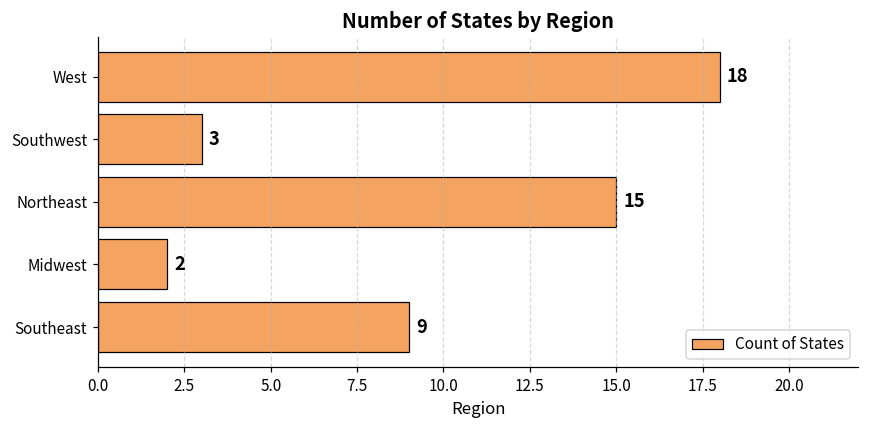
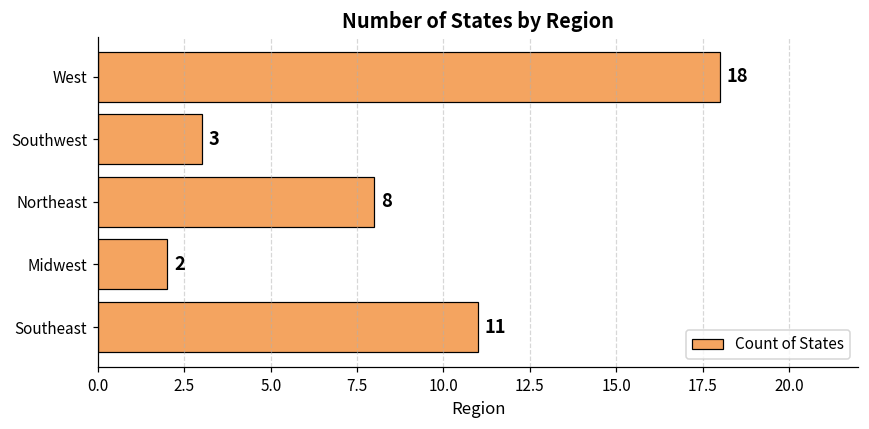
Northeast: 15 -> 8
Southeast: 9 -> 11
